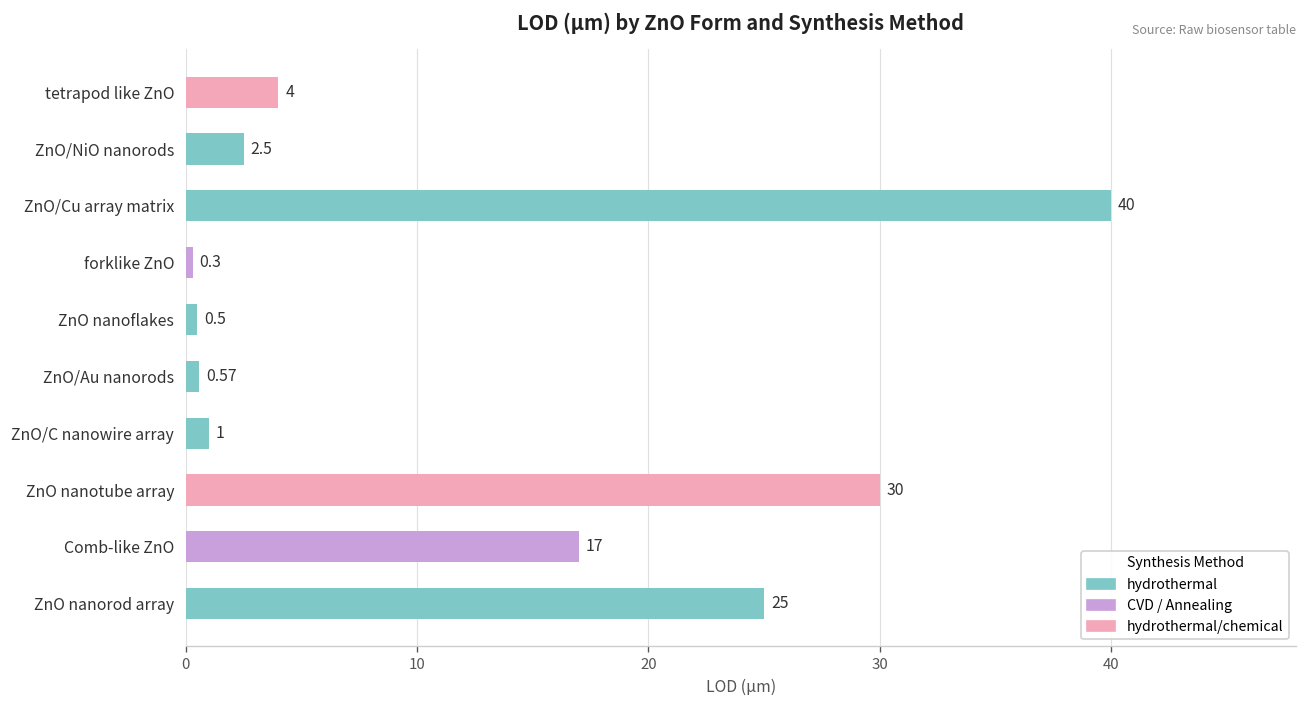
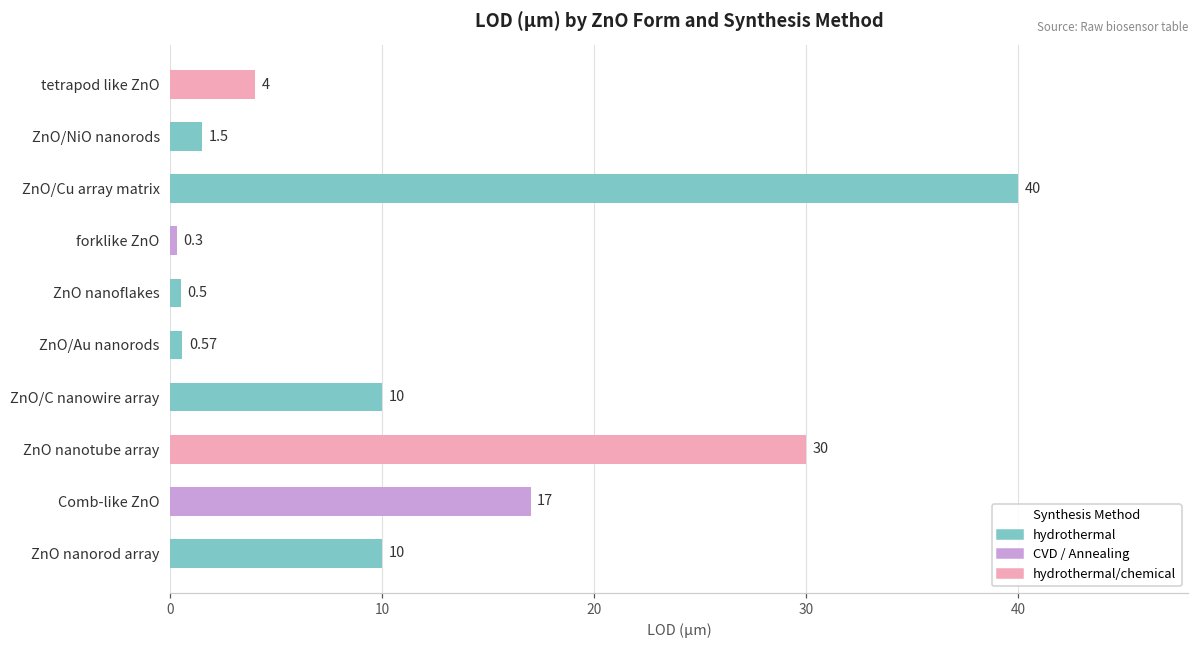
ZnO/NiO nanorods: 2.5 -> 1.5
ZnO/C nanowire array: 1 -> 10
ZnO nanorod array: 25 -> 10
